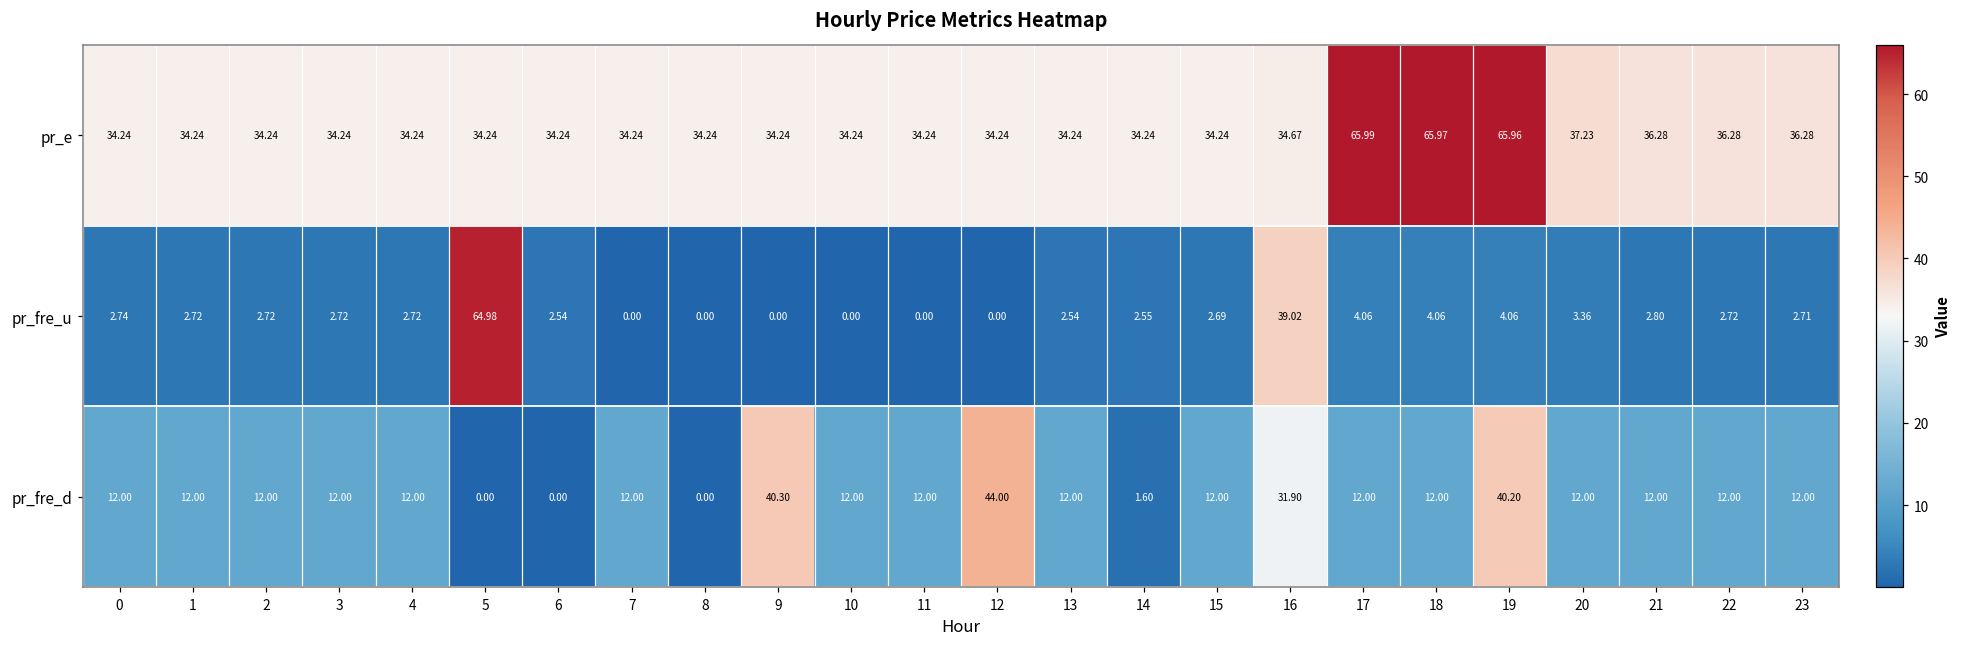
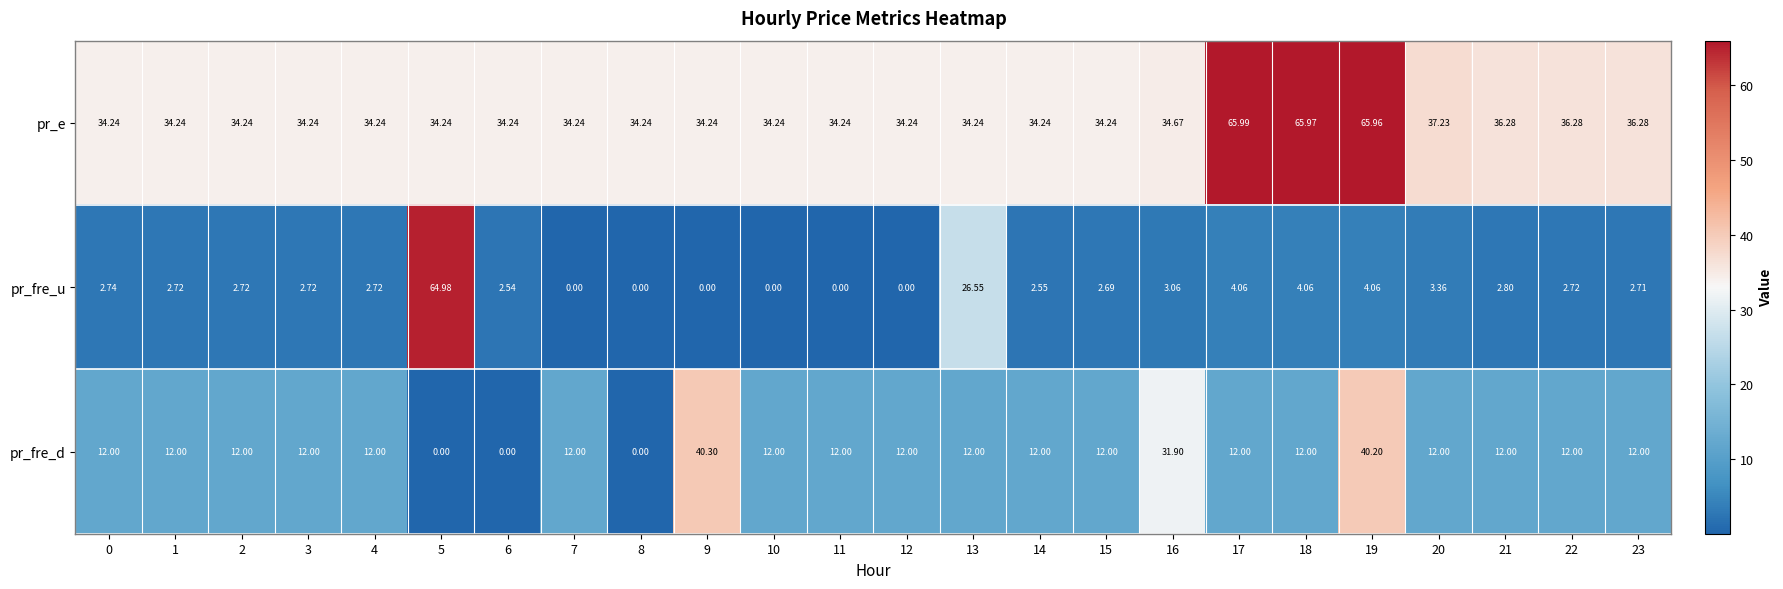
pr_fre_u, 13: 2.54 -> 26.55
pr_fre_u, 16: 39.02 -> 3.06
pr_fre_d, 12: 44.00 -> 12.00
pr_fre_d, 14: 1.60 -> 12.00
